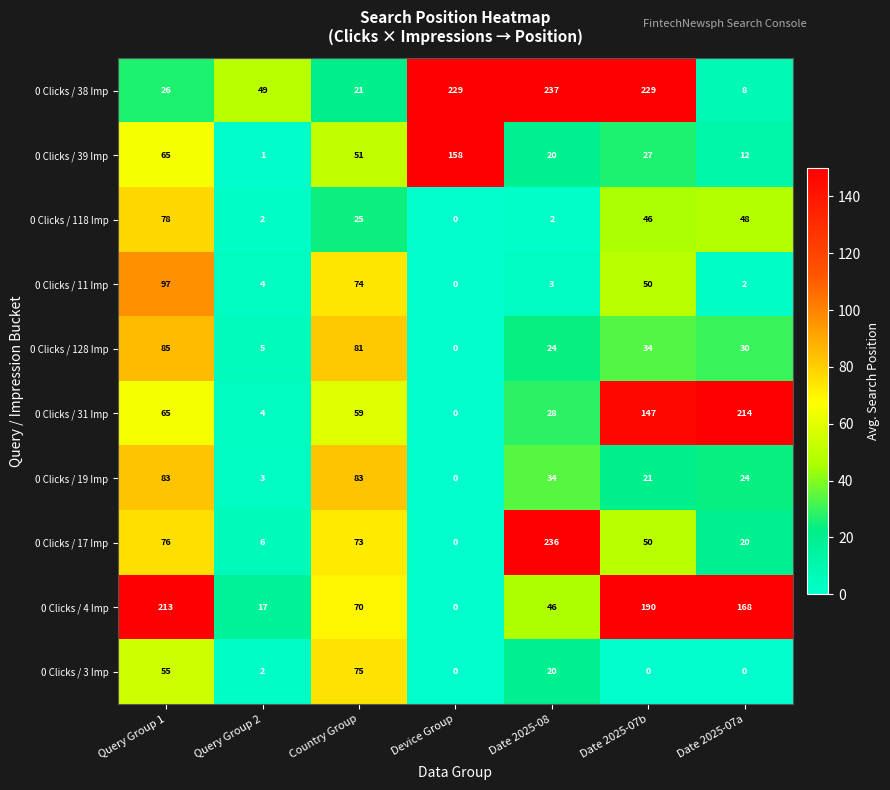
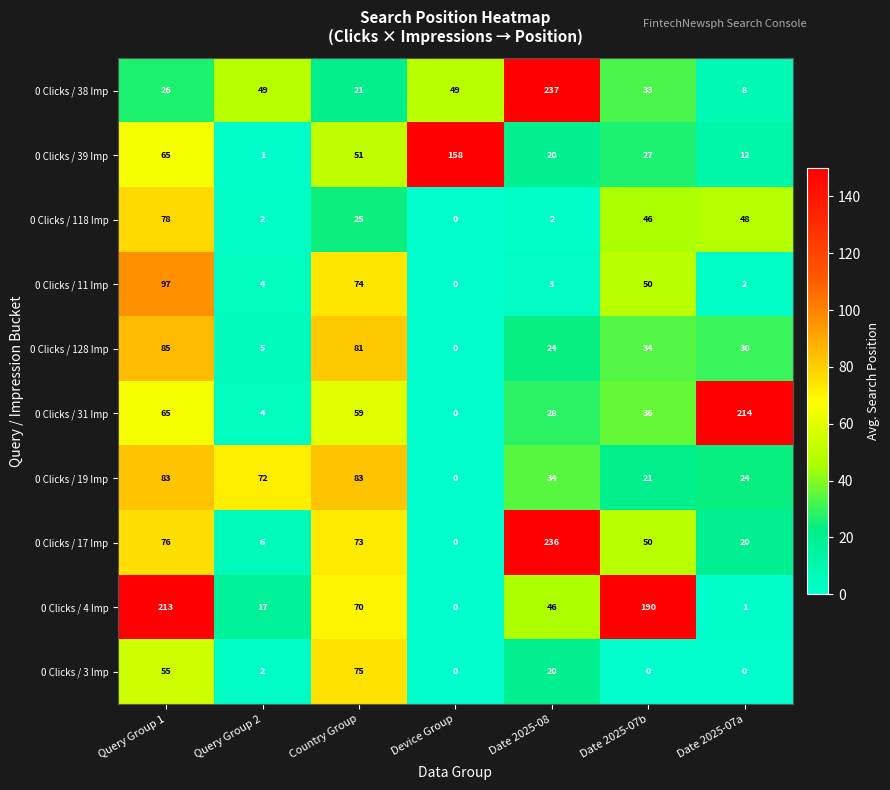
0 Clicks / 38 Imp, Device Group: 229 -> 49
0 Clicks / 38 Imp, Date 2025-07b: 229 -> 33
0 Clicks / 31 Imp, Date 2025-07b: 147 -> 36
0 Clicks / 19 Imp, Query Group 2: 3 -> 72
0 Clicks / 4 Imp, Date 2025-07a: 168 -> 1
